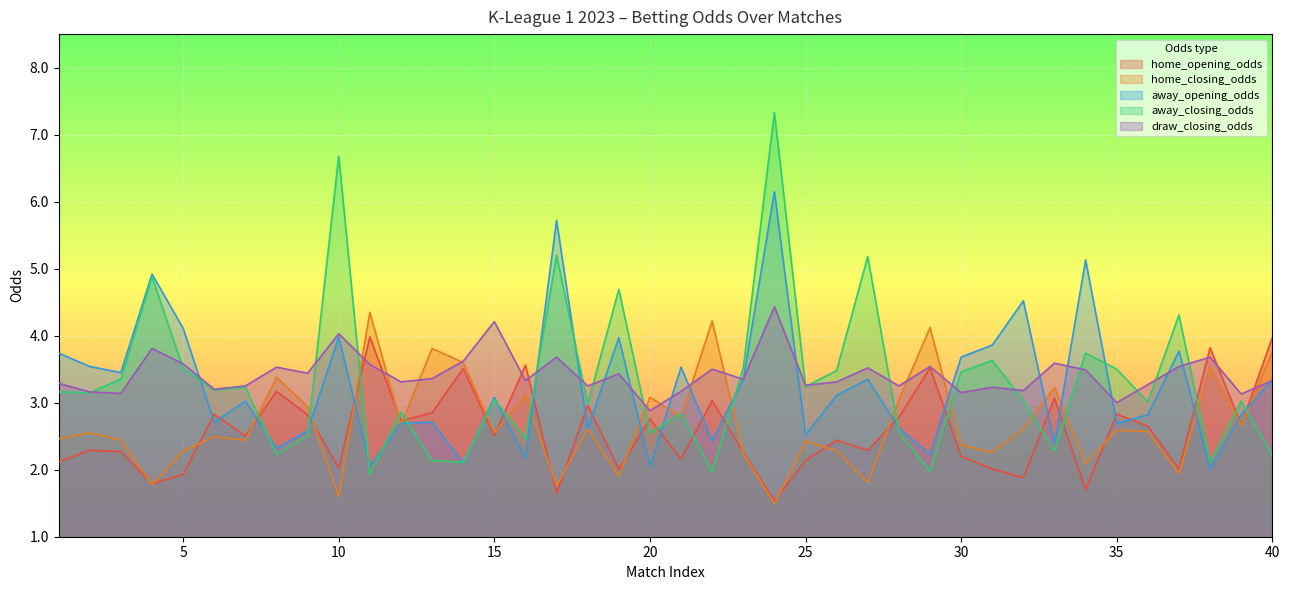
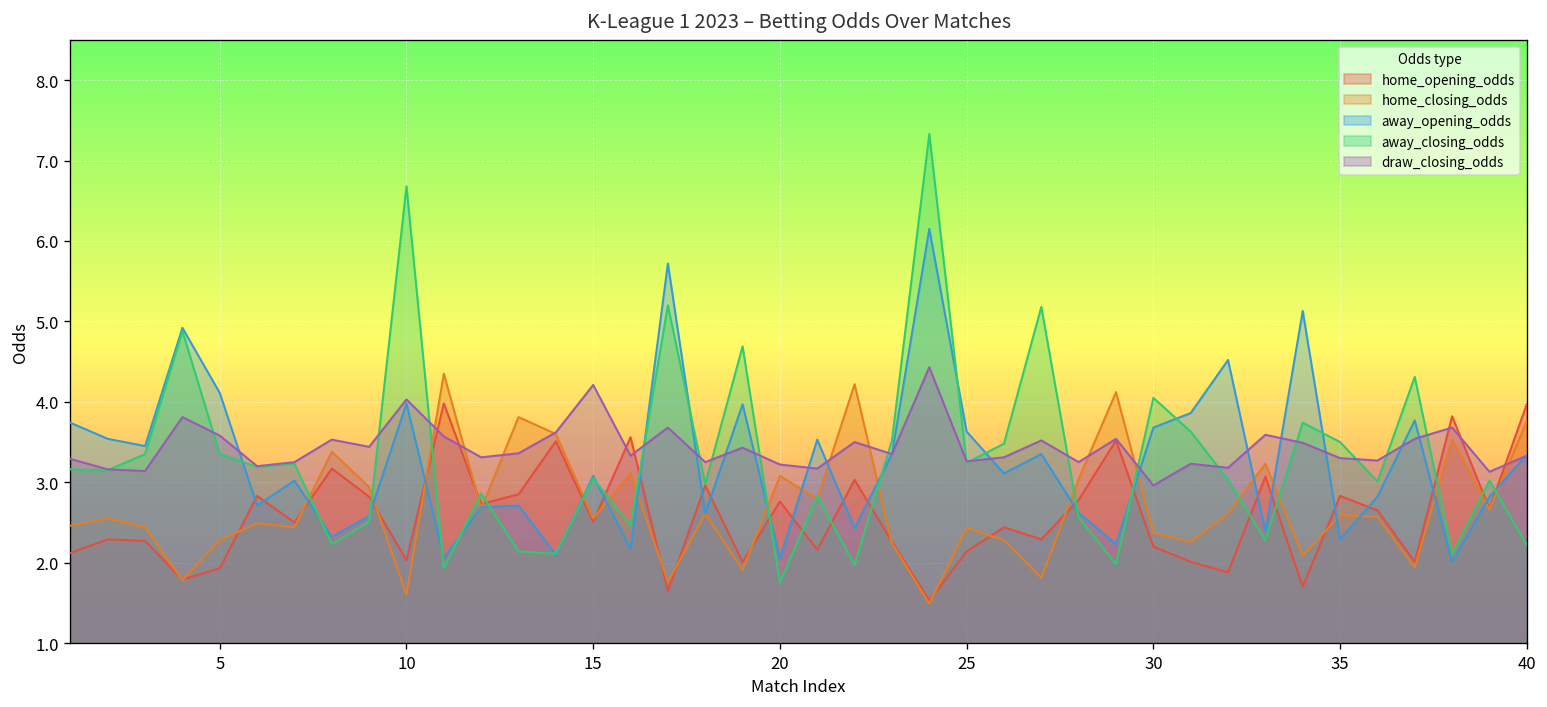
away_closing_odds, 5: 3.5 -> 3.4
away_closing_odds, 20: 2.6 -> 1.8
draw_closing_odds, 20: 2.9 -> 3.2
away_opening_odds, 25: 2.5 -> 3.6
away_closing_odds, 30: 3.5 -> 4.1
draw_closing_odds, 30: 3.2 -> 3.0
away_opening_odds, 35: 2.7 -> 2.3
draw_closing_odds, 35: 3.0 -> 3.3
